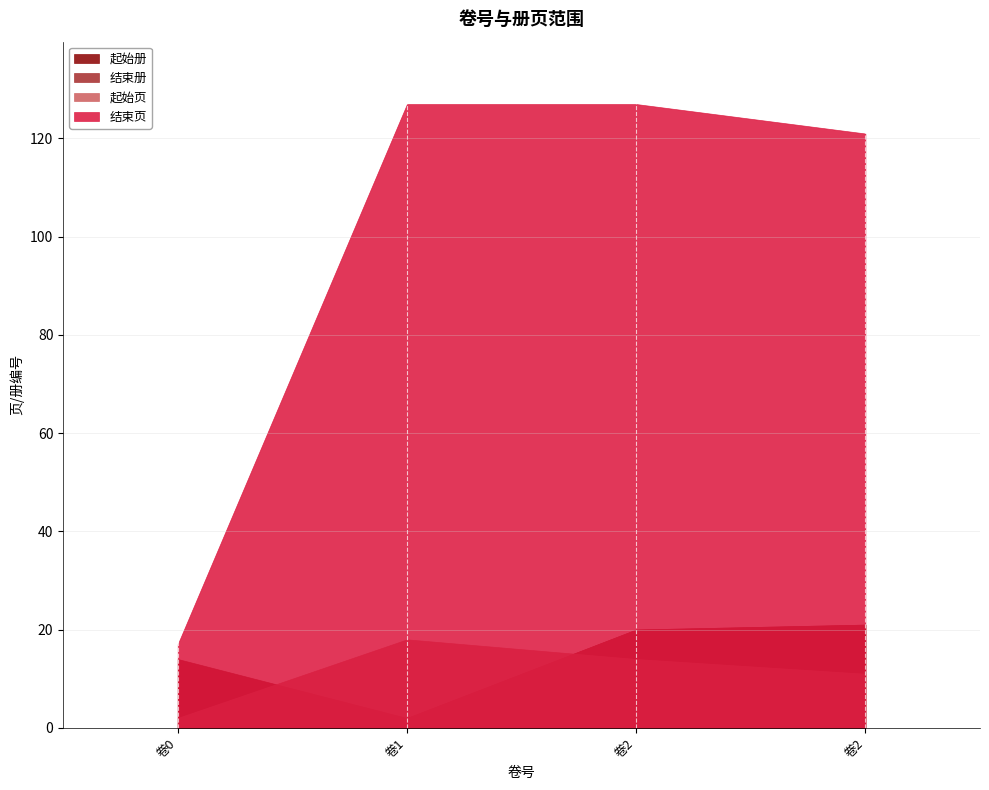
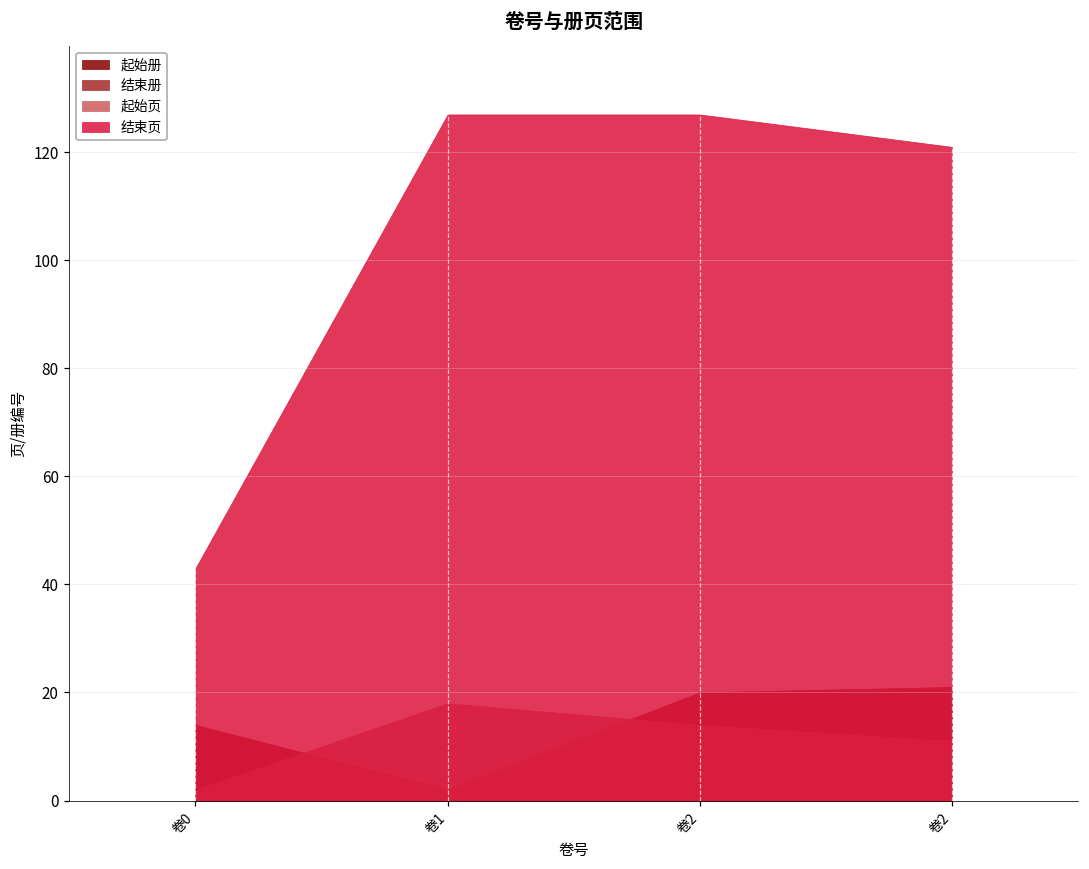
结束页, 卷0: 17 -> 43
